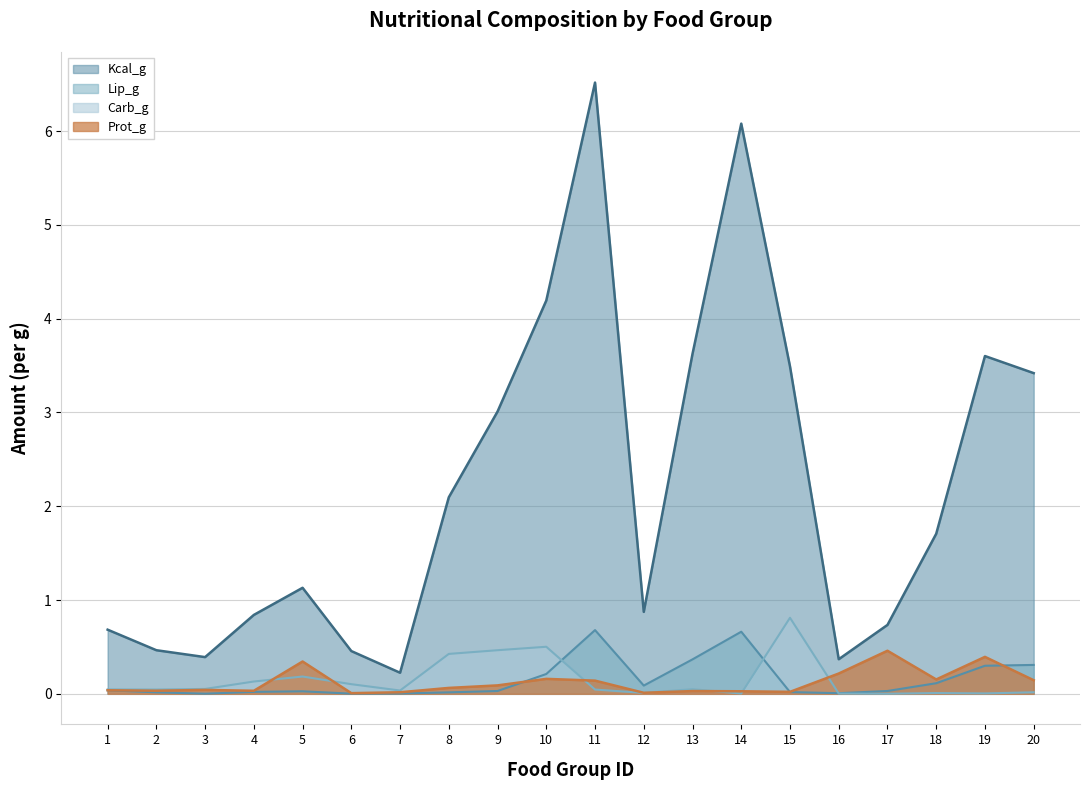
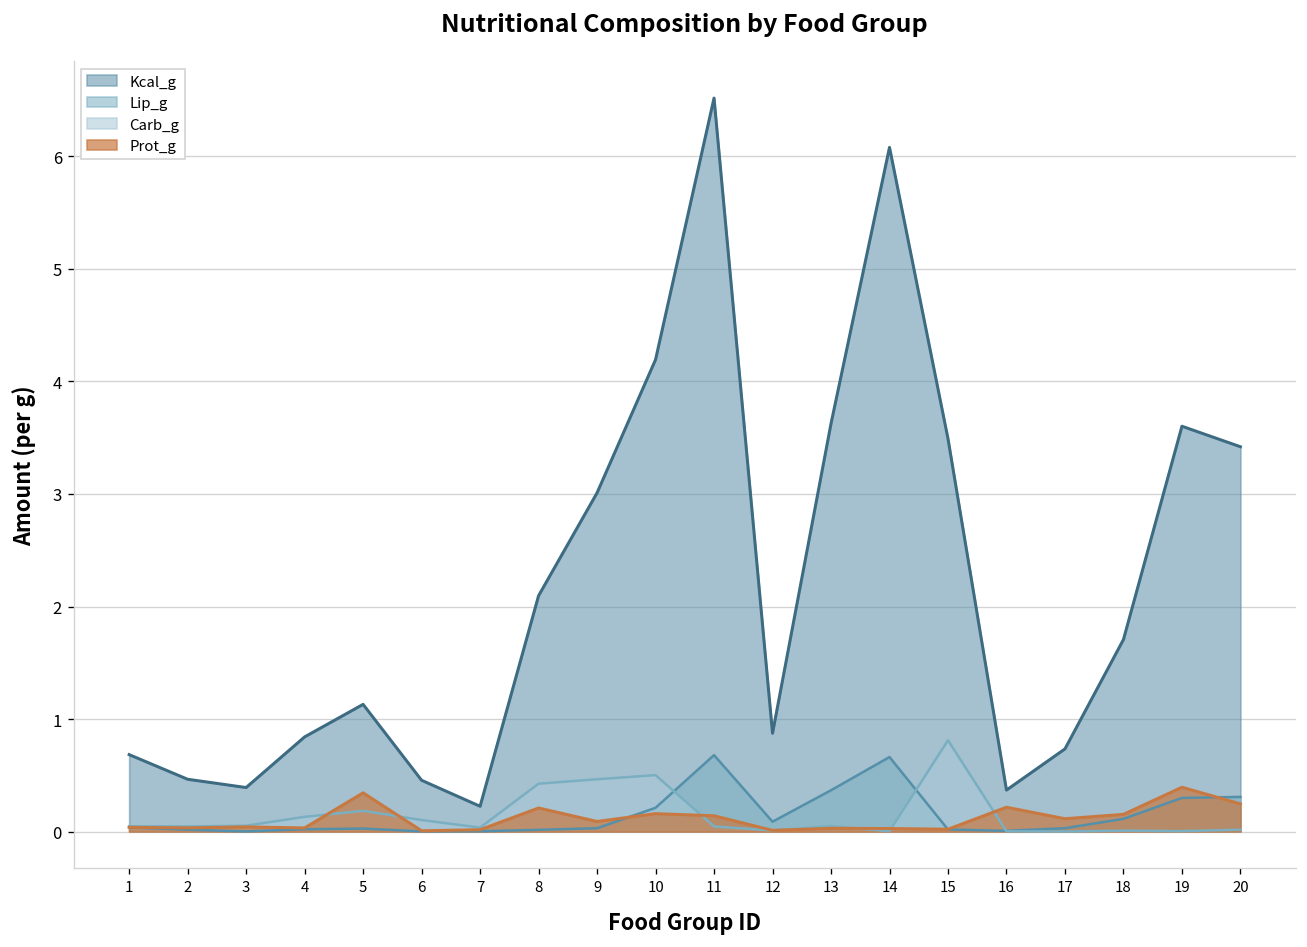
Prot_g, 8: 0.1 -> 0.2
Prot_g, 17: 0.5 -> 0.1
Prot_g, 20: 0.1 -> 0.2
